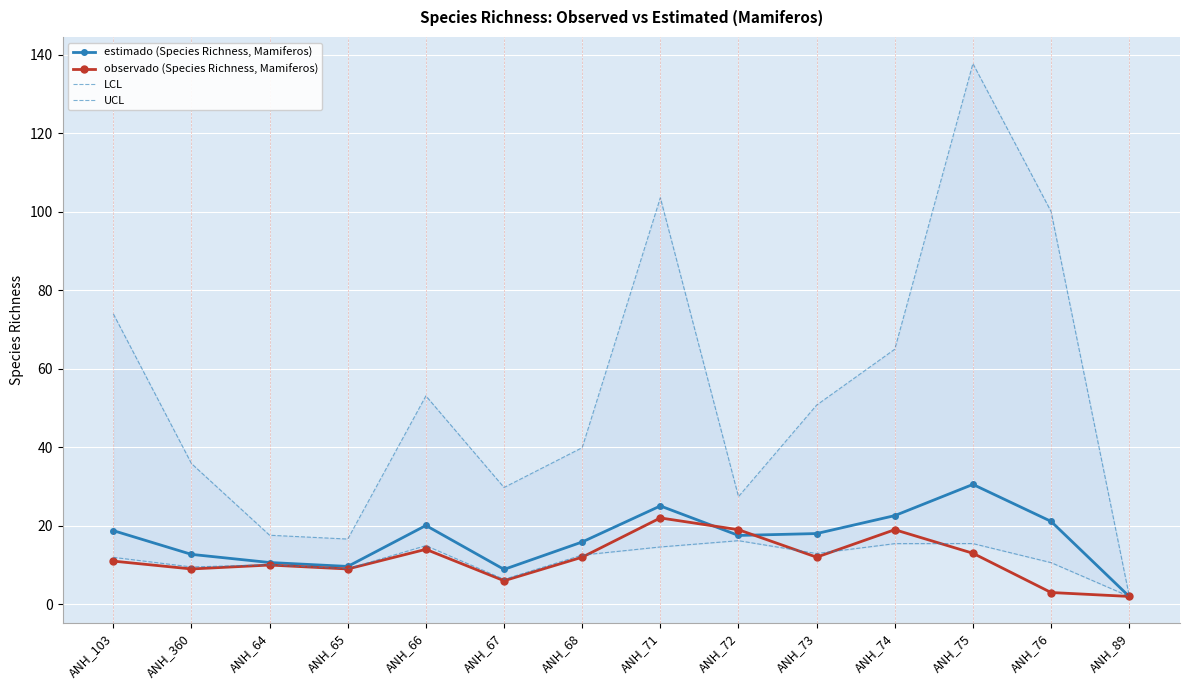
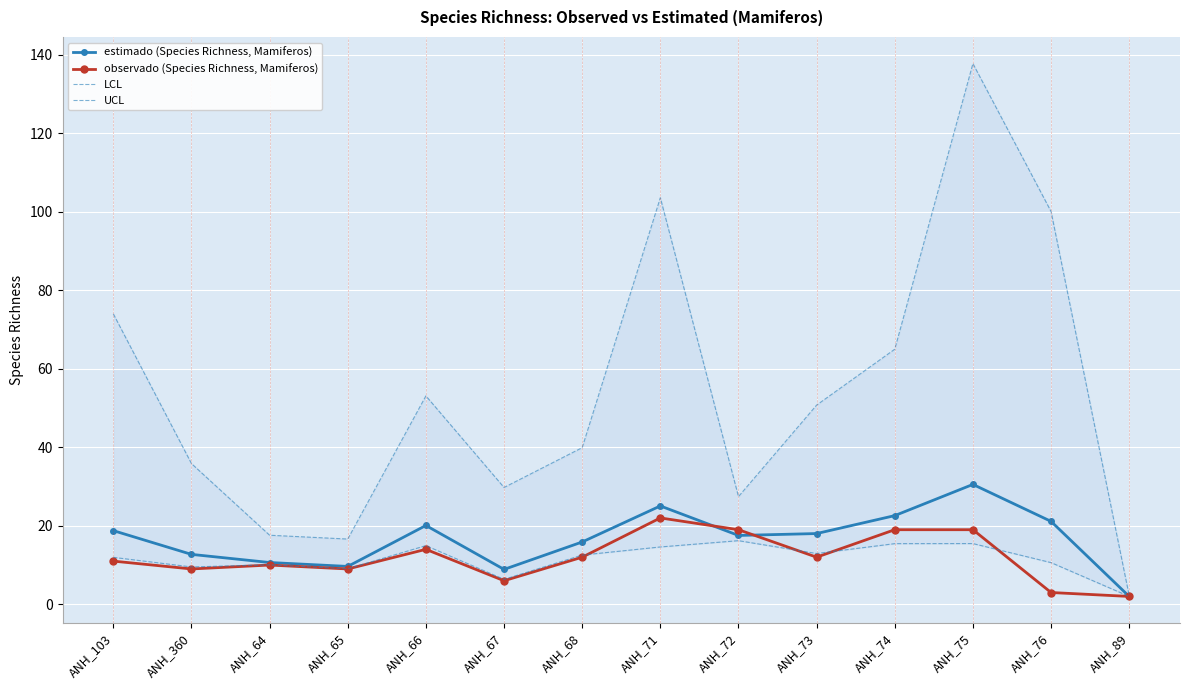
observado (Species Richness, Mamiferos), ANH_75: 13 -> 19
